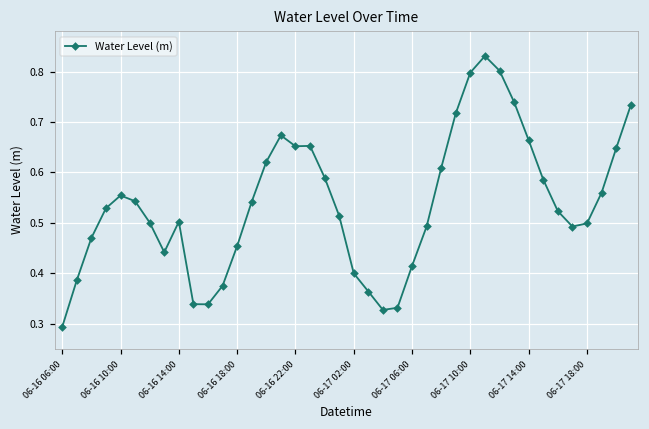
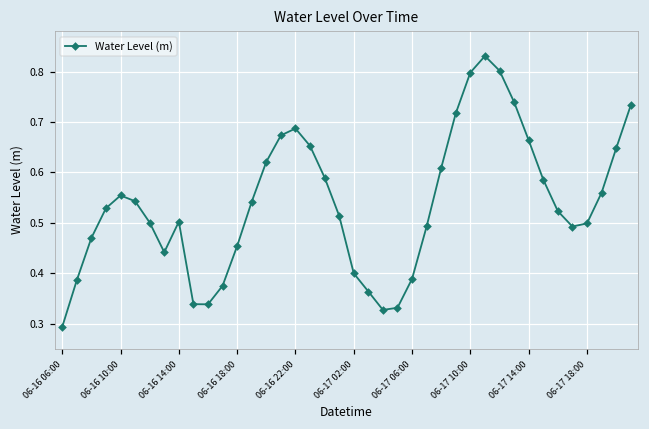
06-16 22:00: 0.65 -> 0.69
06-17 06:00: 0.41 -> 0.39
